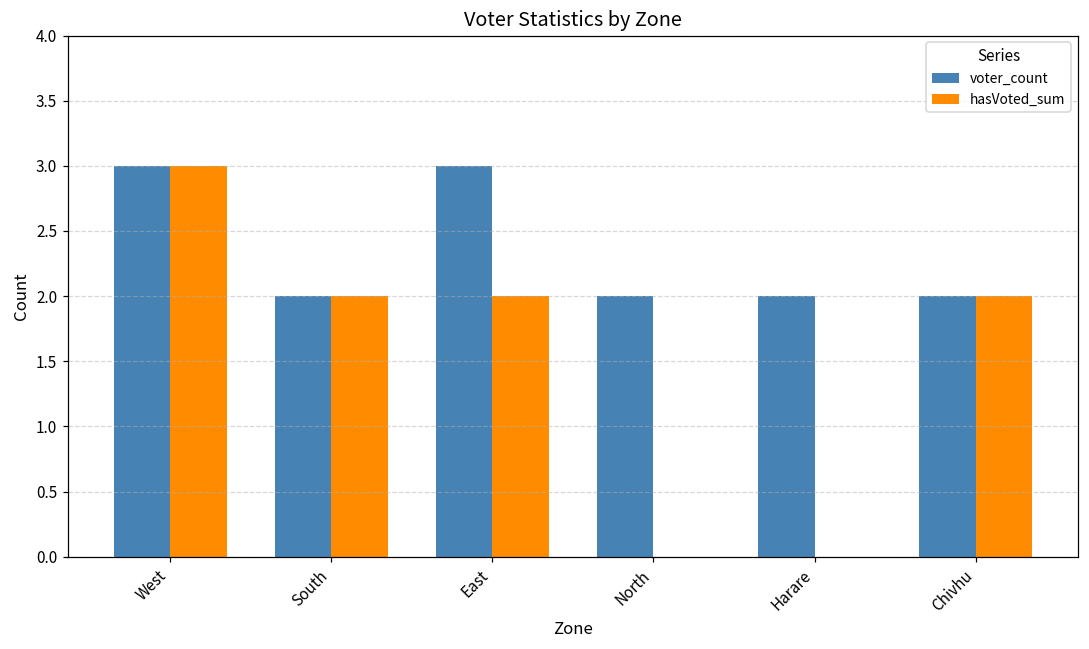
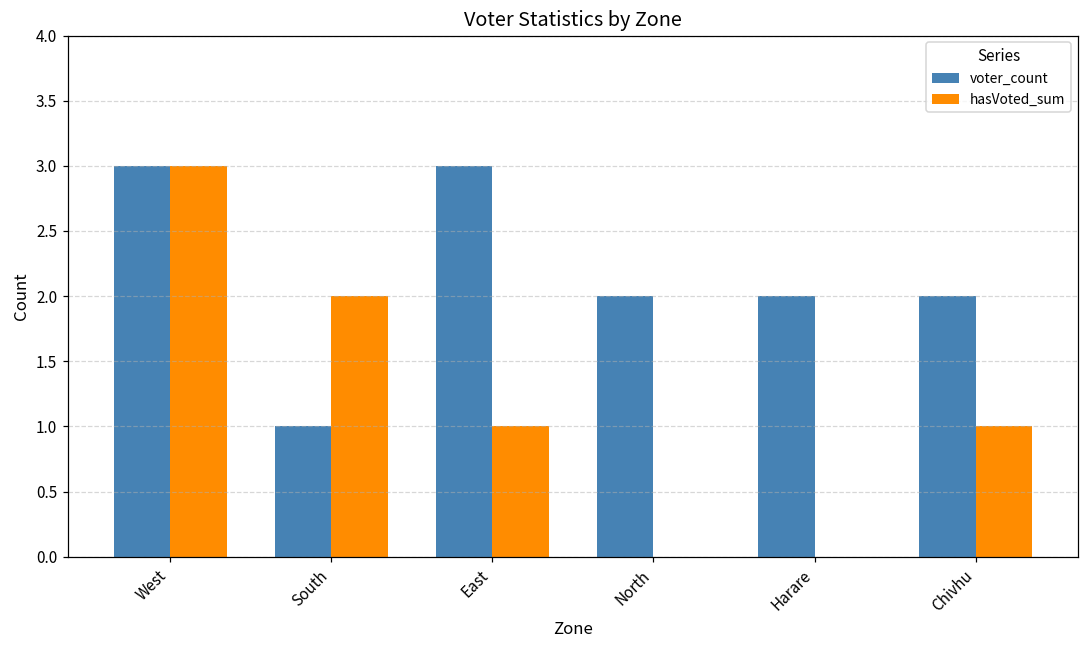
voter_count, South: 2 -> 1
hasVoted_sum, East: 2 -> 1
hasVoted_sum, Chivhu: 2 -> 1
